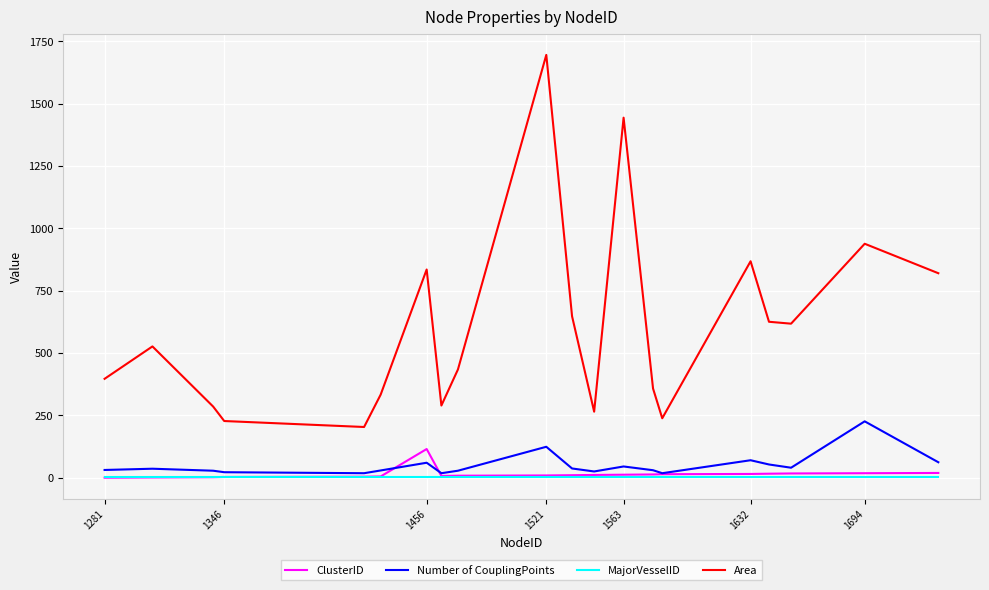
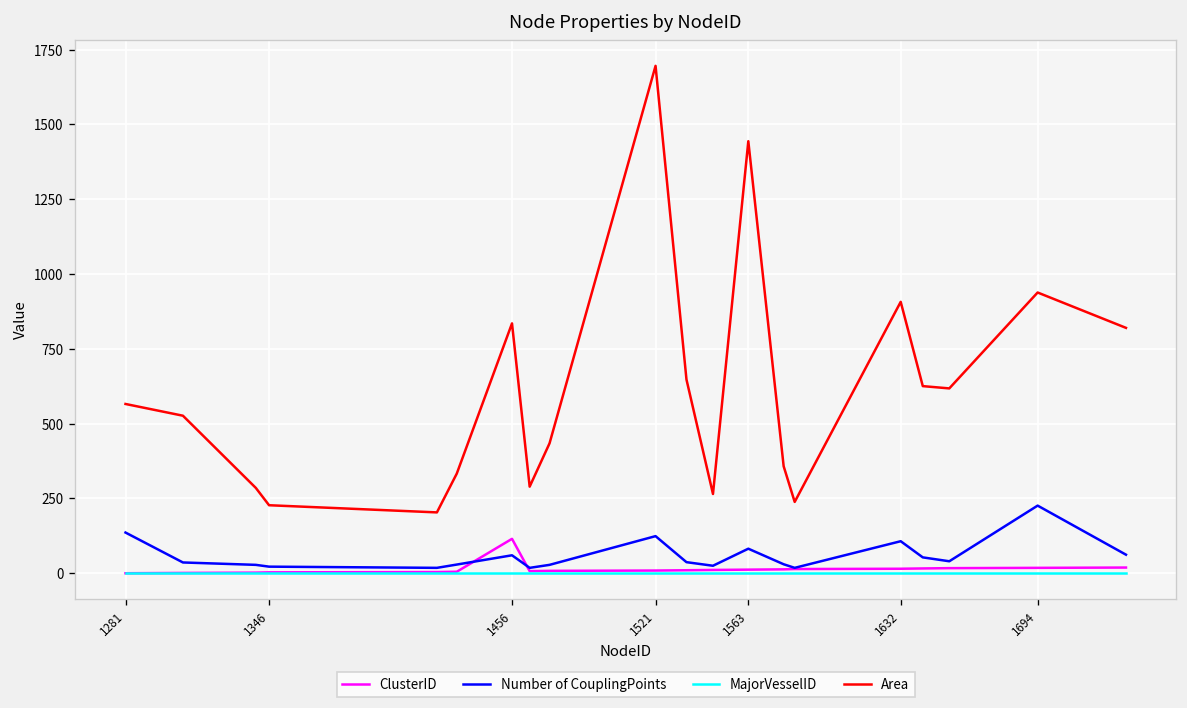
Number of CouplingPoints, 1281: 30 -> 140
Area, 1281: 400 -> 570
Number of CouplingPoints, 1563: 50 -> 80
Number of CouplingPoints, 1632: 70 -> 110
Area, 1632: 870 -> 910
